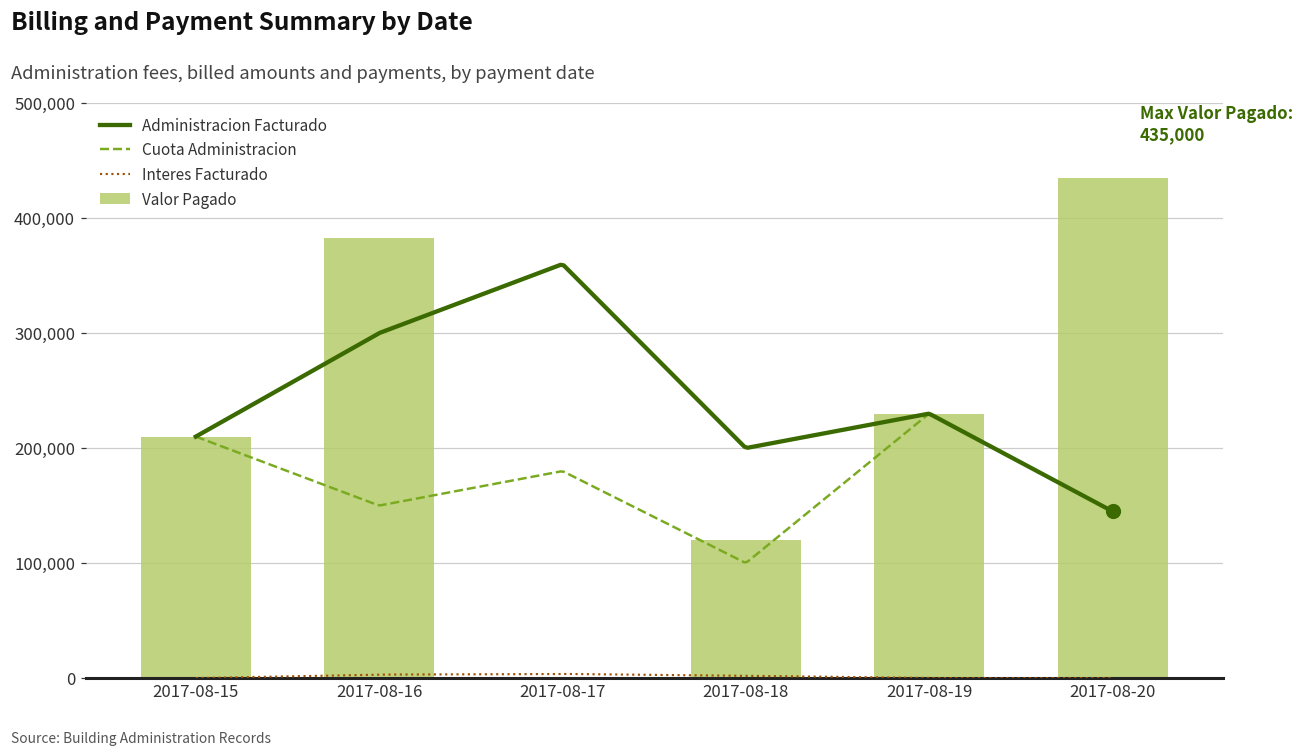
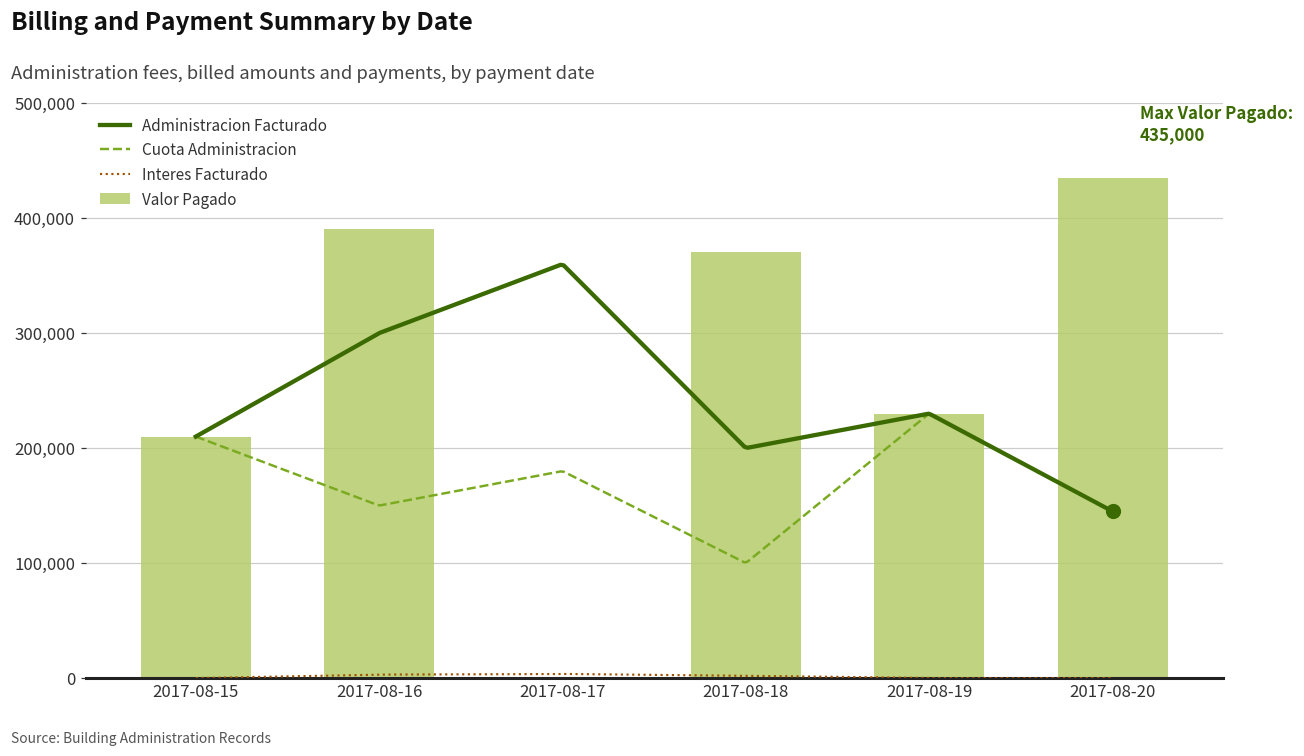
Valor Pagado, 2017-08-16: 383,000 -> 391,000
Valor Pagado, 2017-08-18: 120,000 -> 371,000
